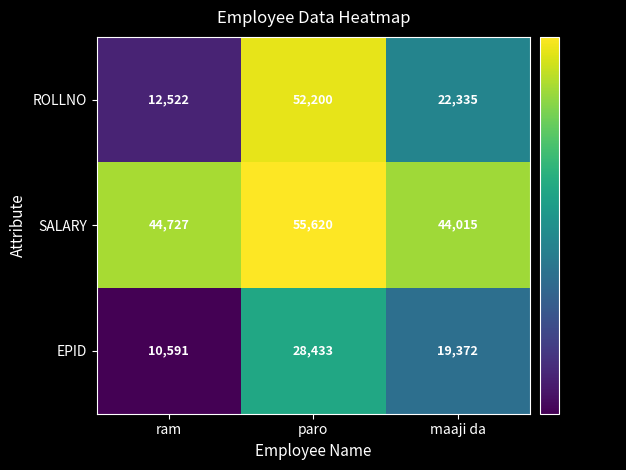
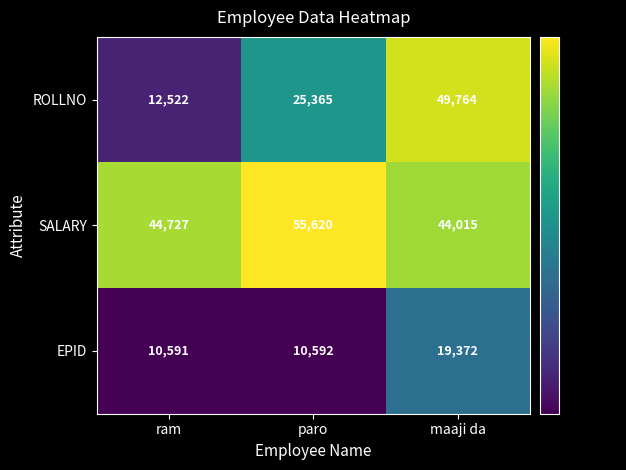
ROLLNO, paro: 52,200 -> 25,365
ROLLNO, maaji da: 22,335 -> 49,764
EPID, paro: 28,433 -> 10,592
